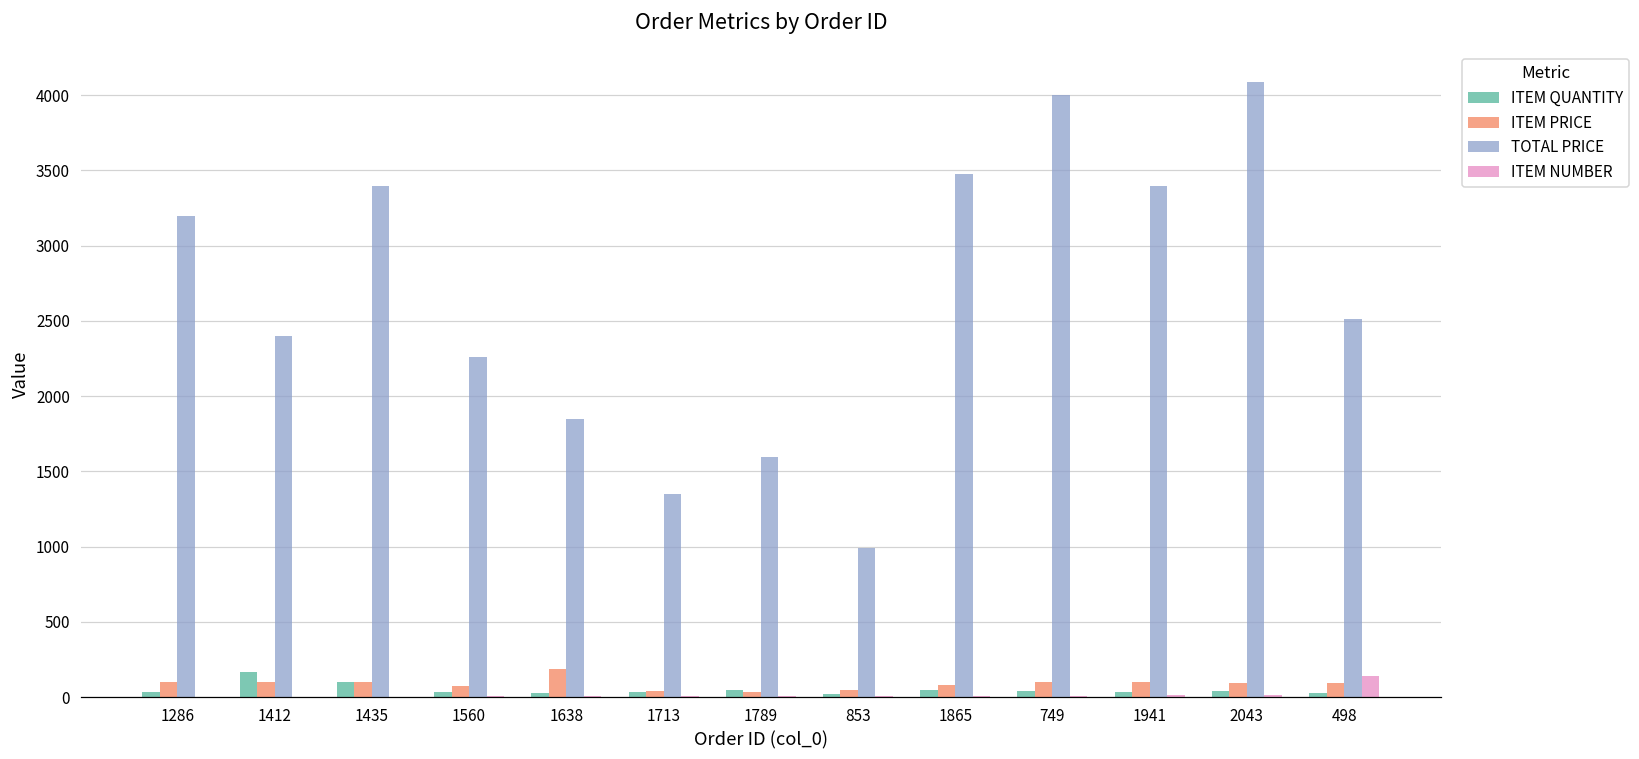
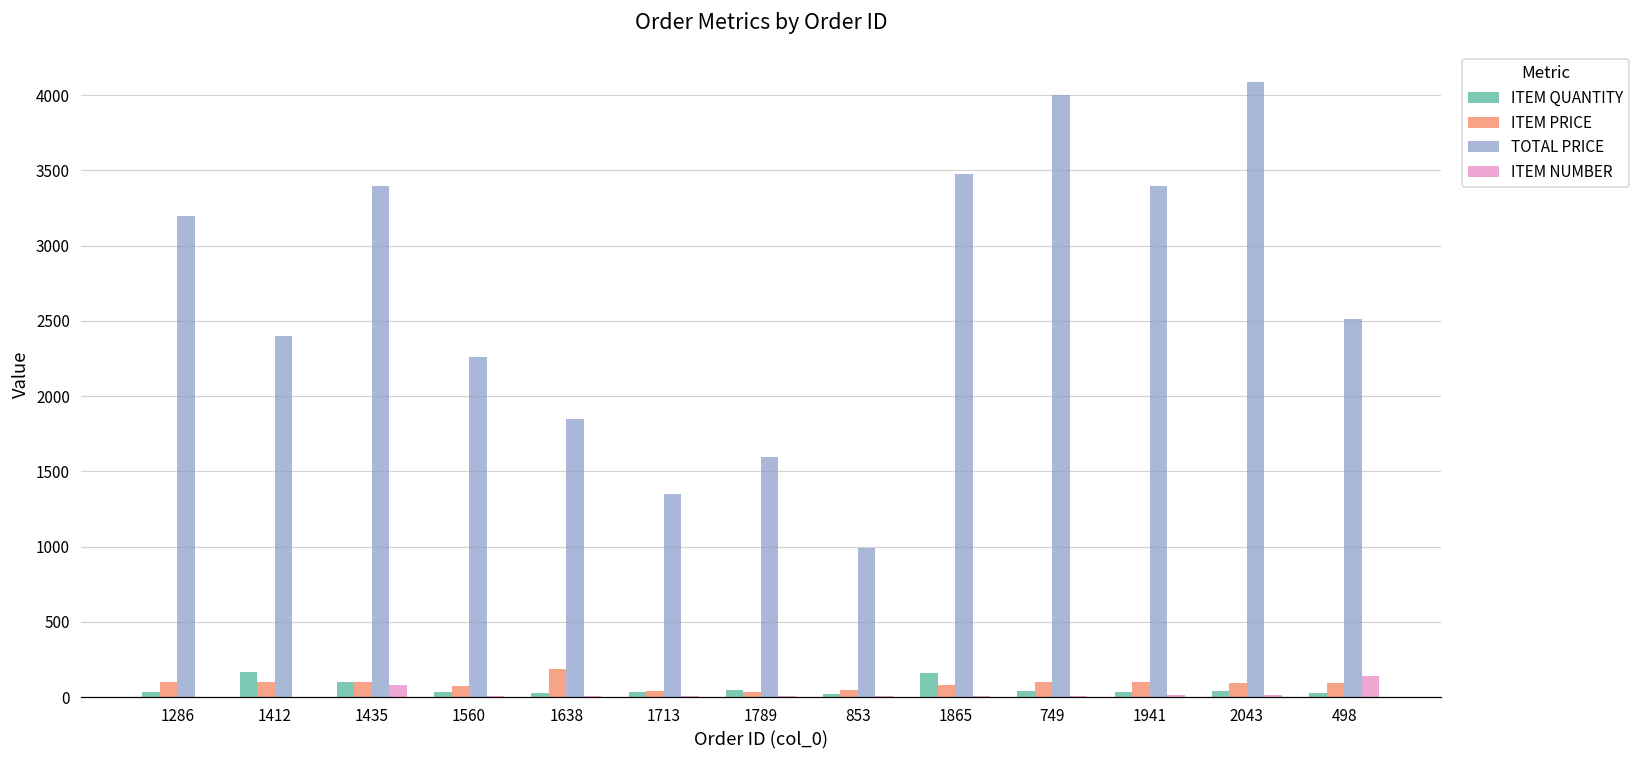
ITEM NUMBER, 1435: 0 -> 80
ITEM QUANTITY, 1865: 40 -> 160
